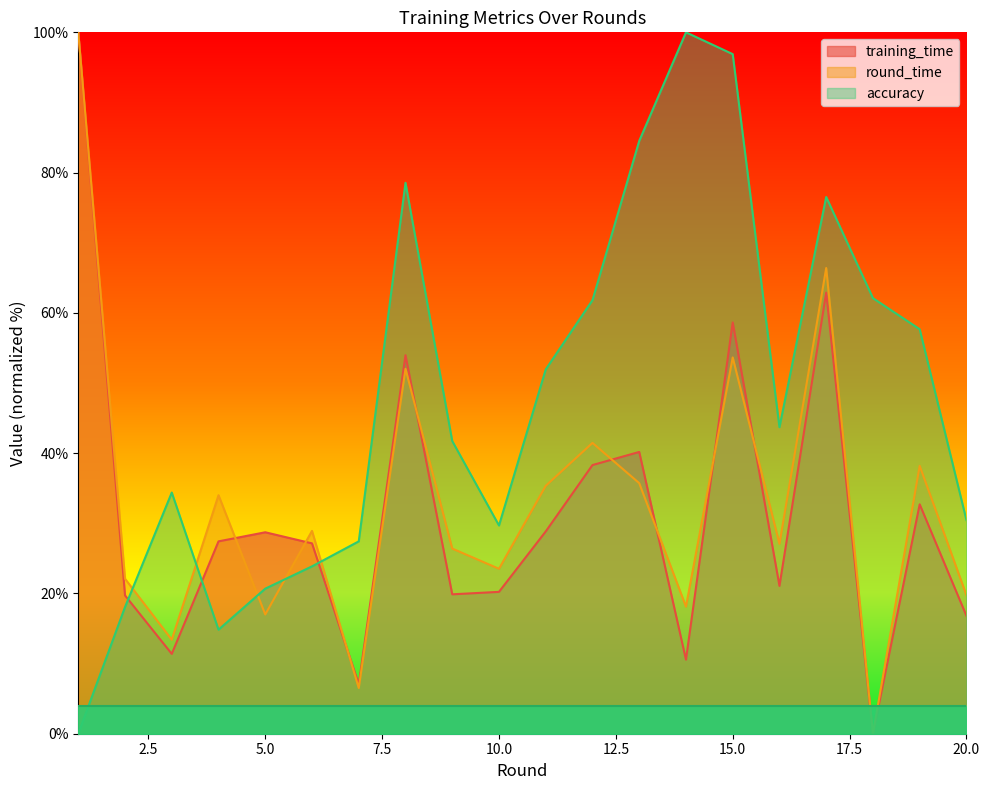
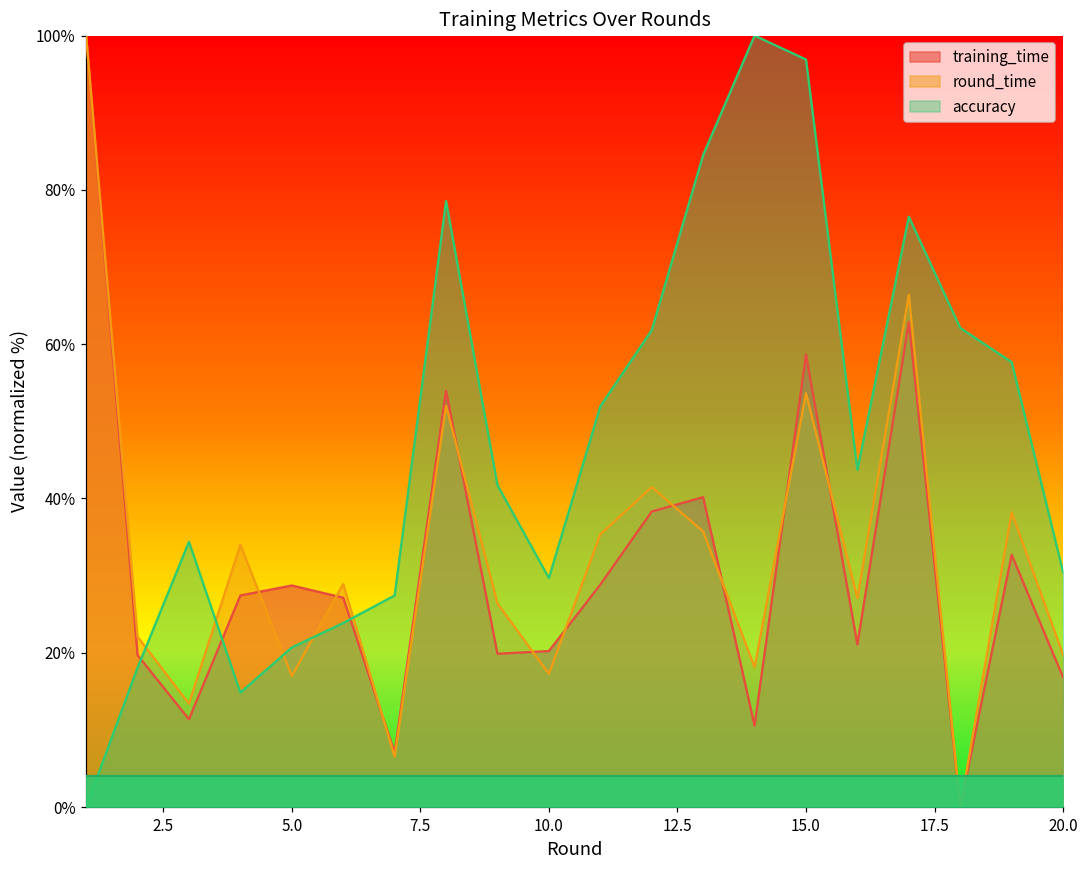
round_time, 10.0: 24% -> 17%
